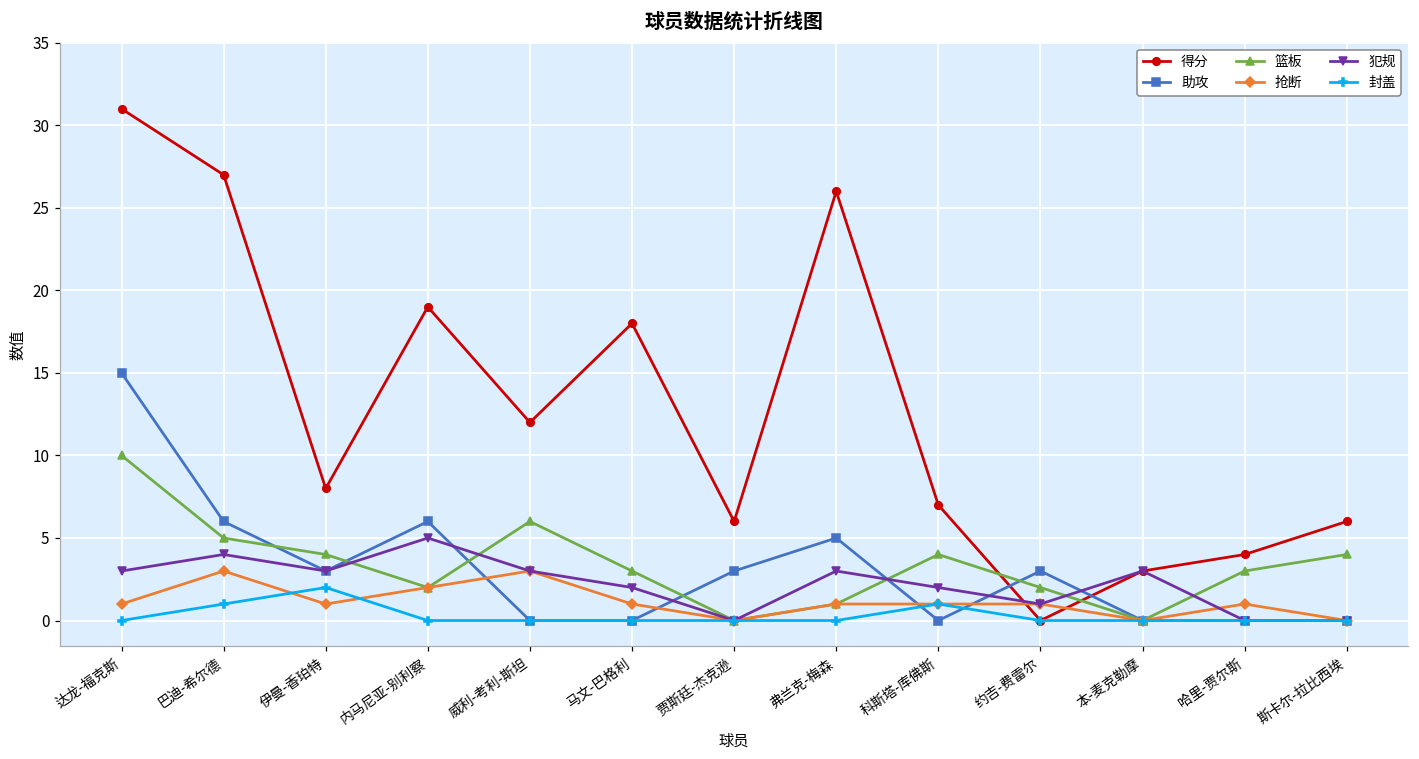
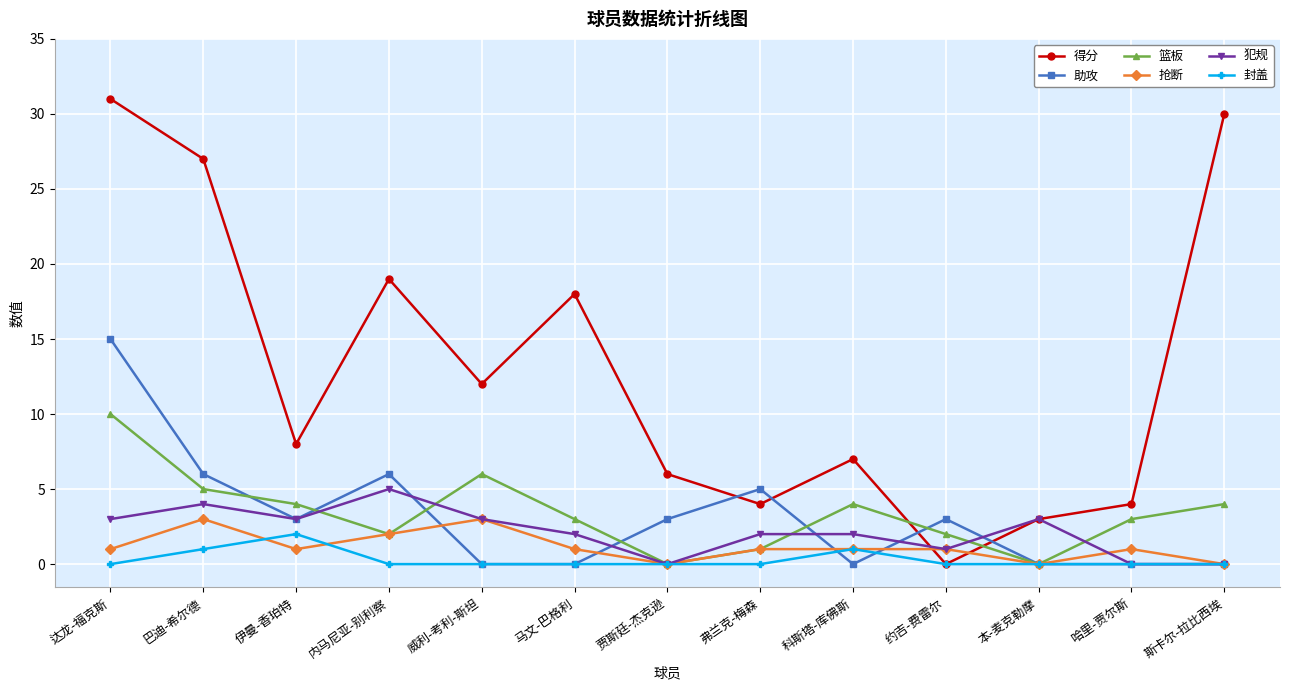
得分, 弗兰克-梅森: 26 -> 4
犯规, 弗兰克-梅森: 3 -> 2
得分, 斯卡尔-拉比西埃: 6 -> 30
